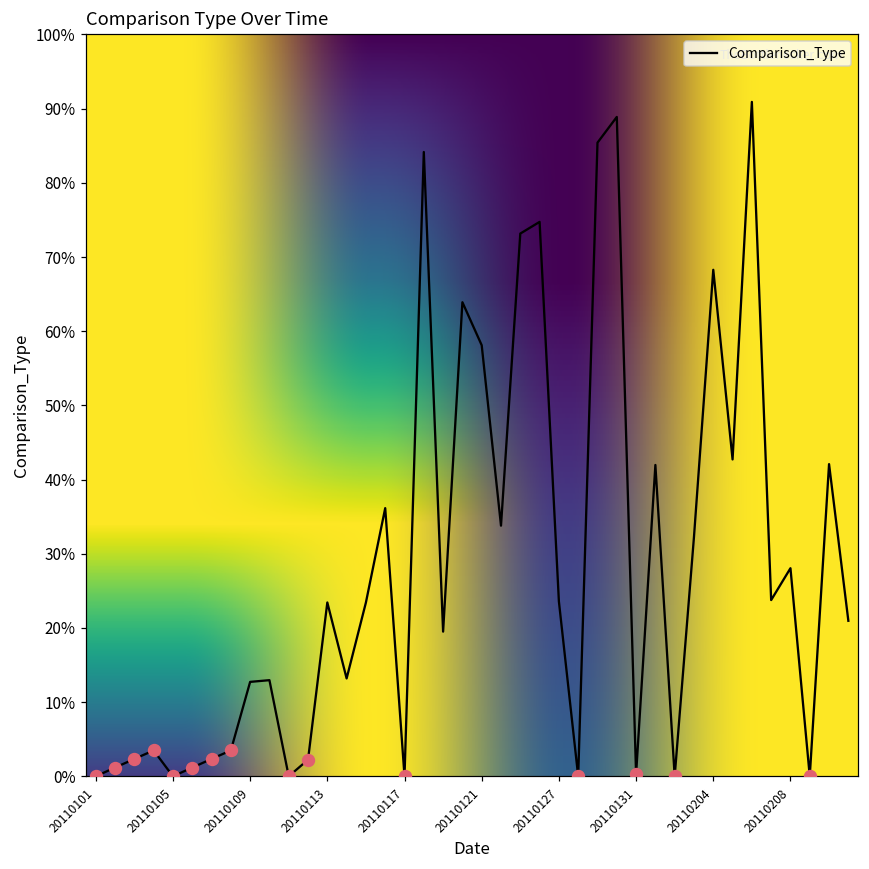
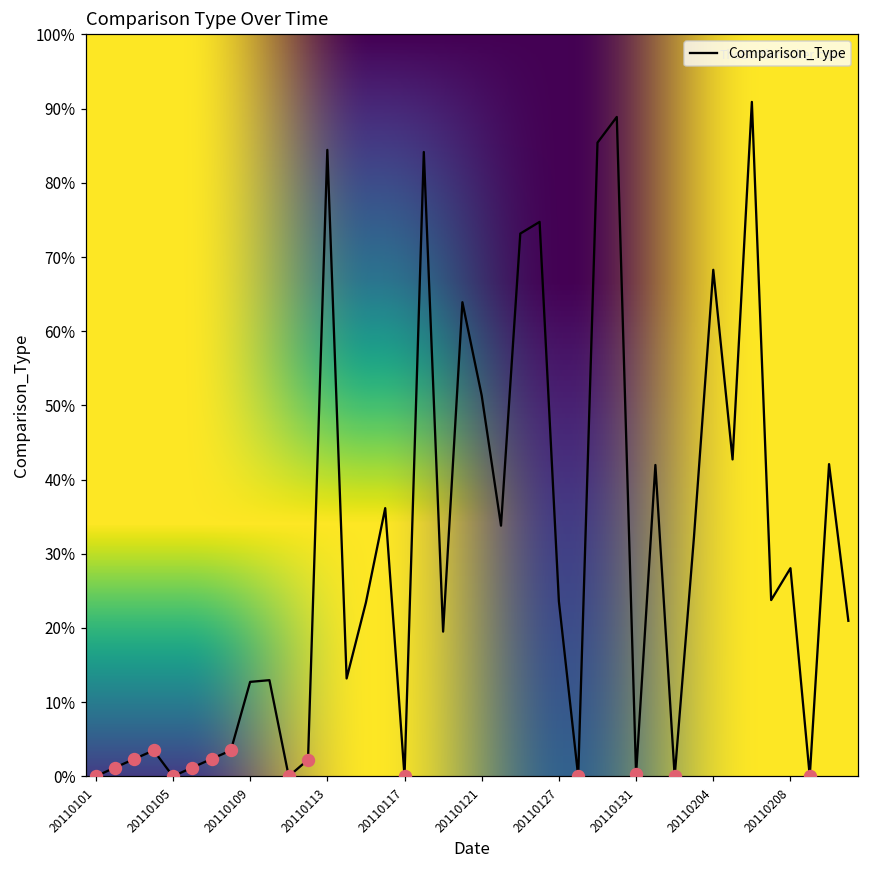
Comparison_Type, 20110113: 23% -> 84%
Comparison_Type, 20110121: 58% -> 51%
